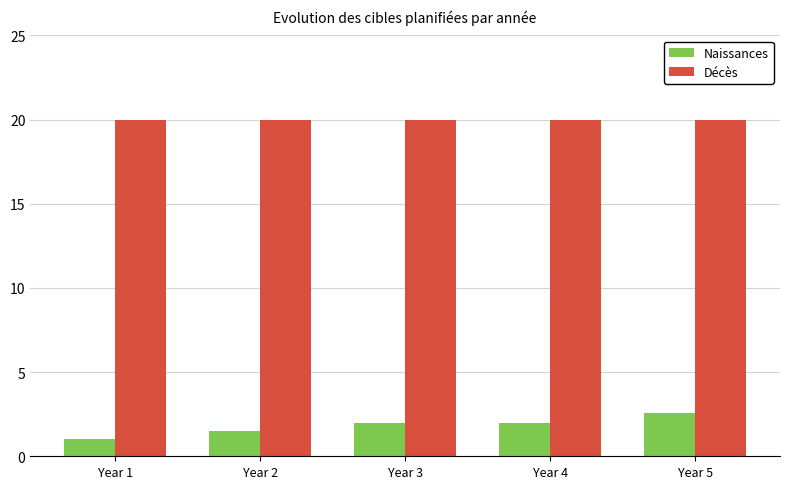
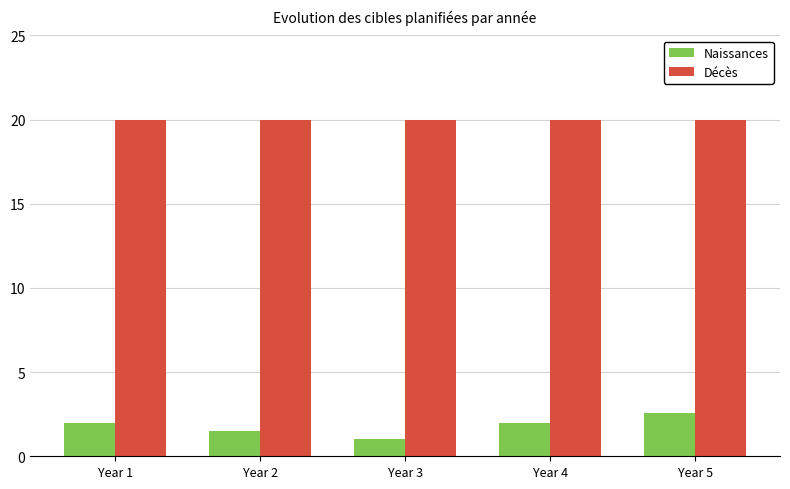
Naissances, Year 1: 1 -> 2
Naissances, Year 3: 2 -> 1
